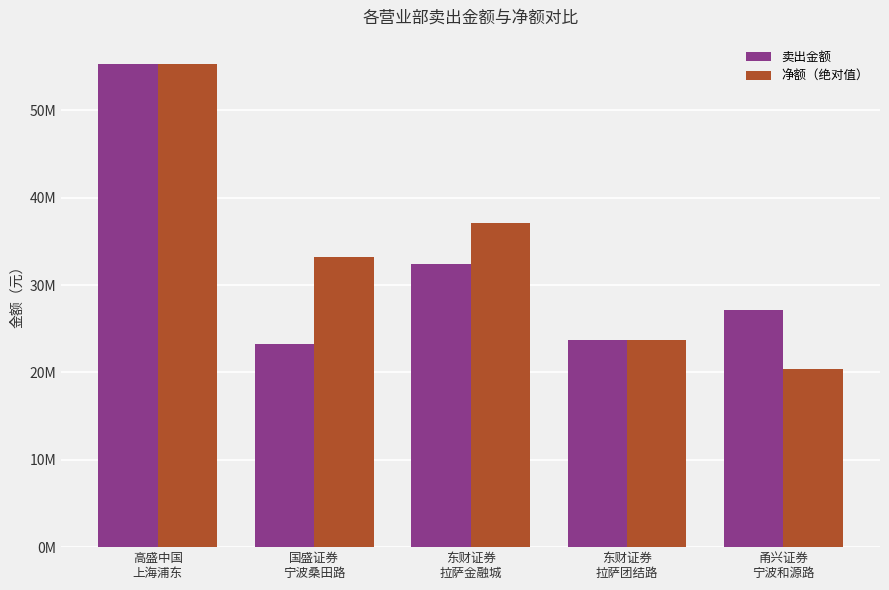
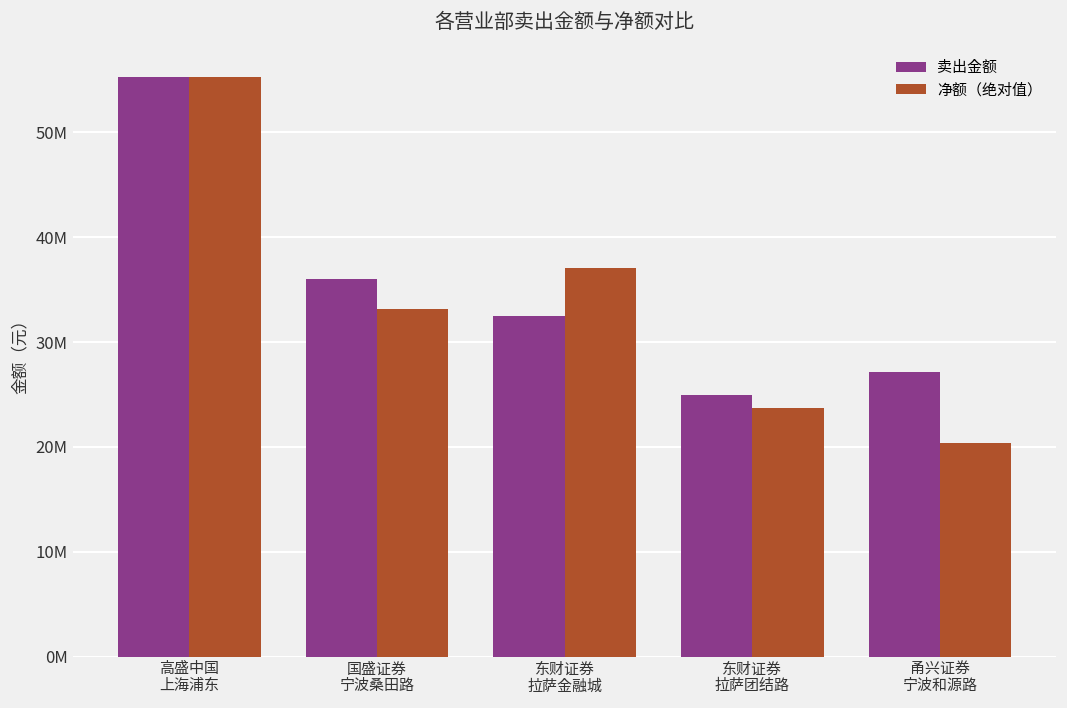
卖出金额, 国盛证券 宁波桑田路: 23000000 -> 36000000
卖出金额, 东财证券 拉萨团结路: 24000000 -> 25000000
